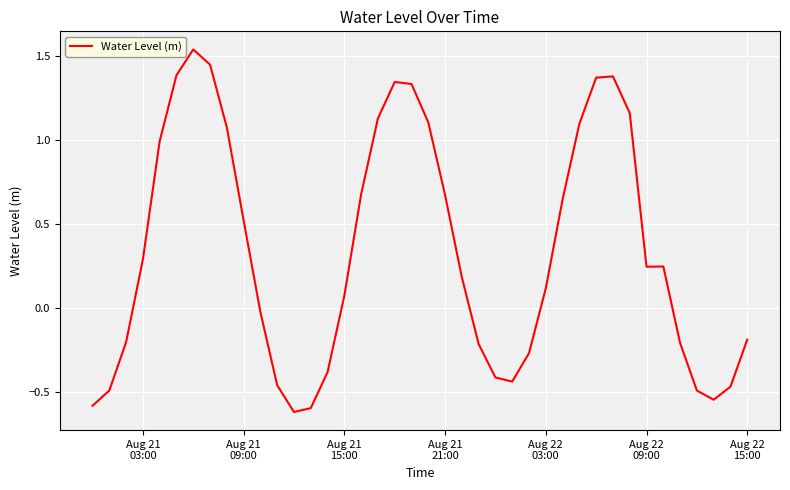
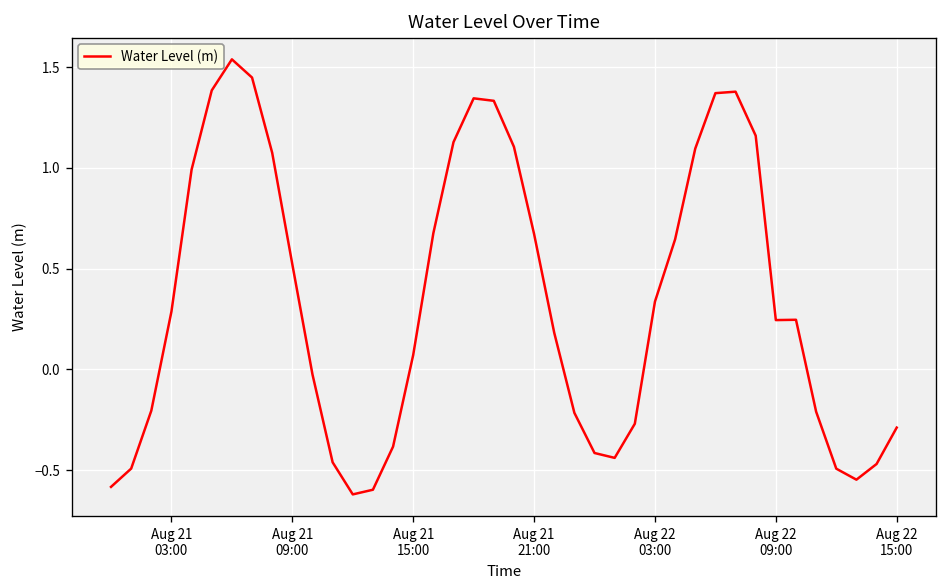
Aug 22 03:00: 0.12 -> 0.34
Aug 22 15:00: -0.19 -> -0.29
